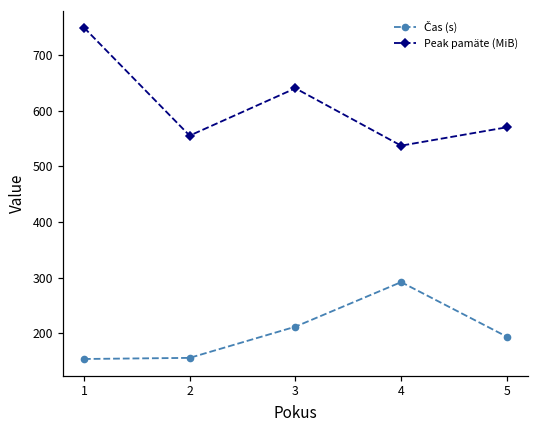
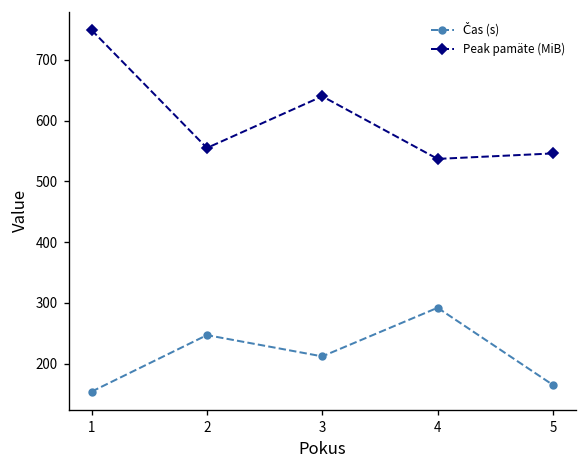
Čas (s), 2: 160 -> 250
Čas (s), 5: 190 -> 170
Peak pamäte (MiB), 5: 570 -> 550
